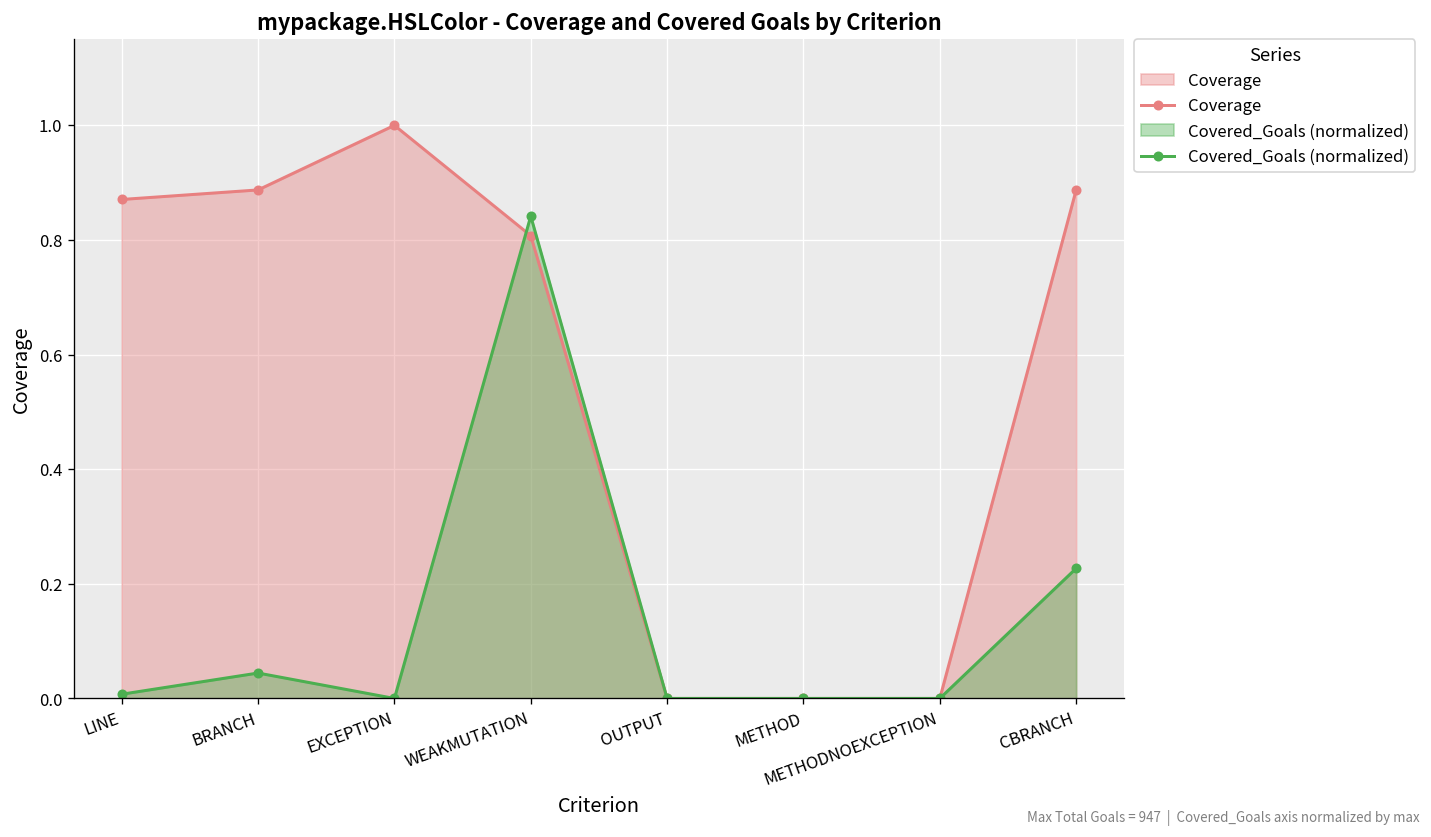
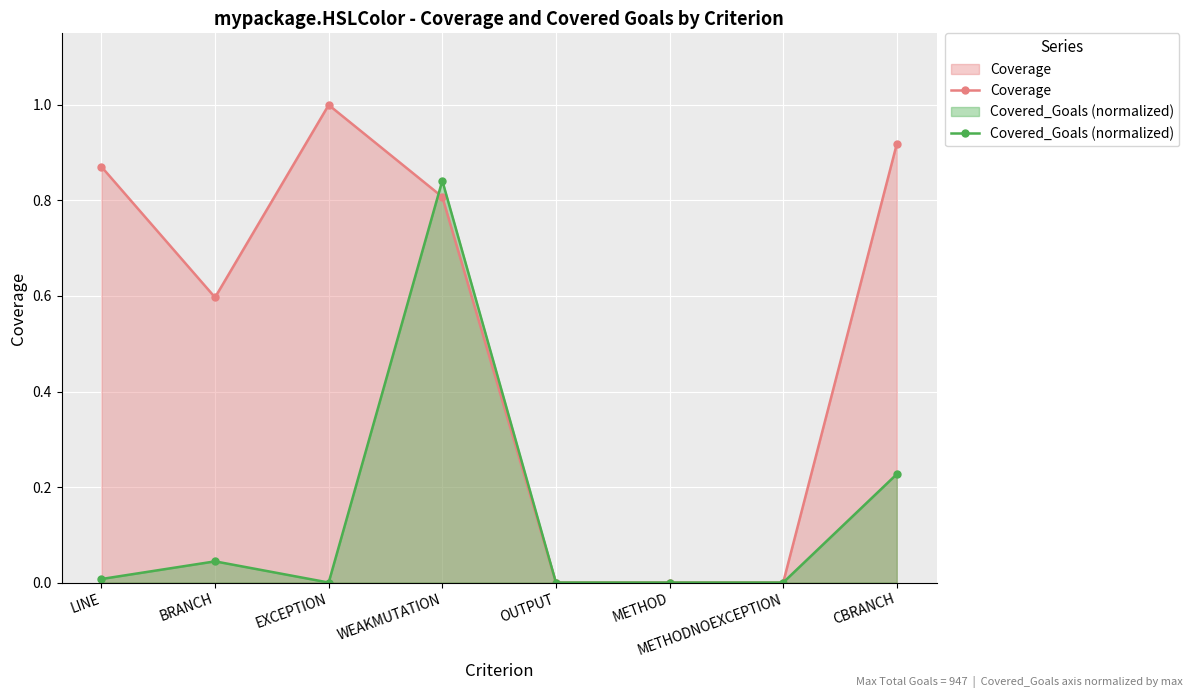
Coverage, BRANCH: 0.89 -> 0.60
Coverage, CBRANCH: 0.89 -> 0.92
